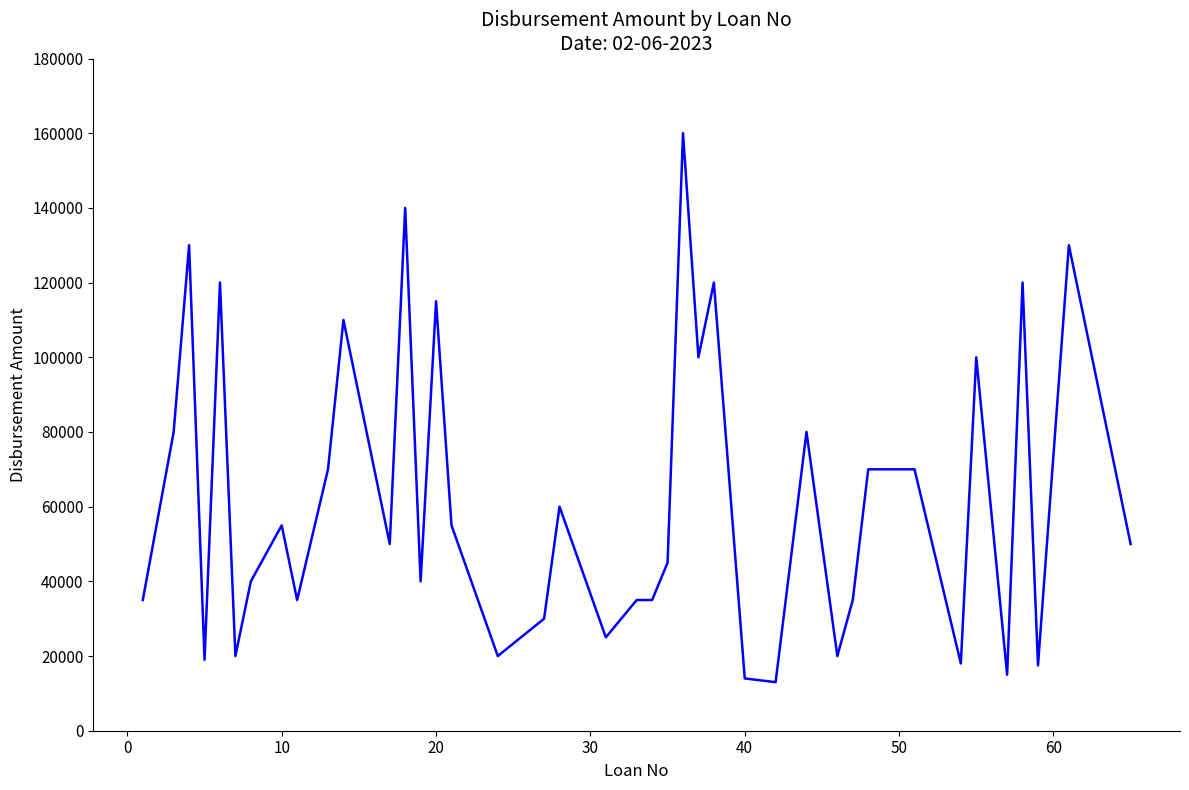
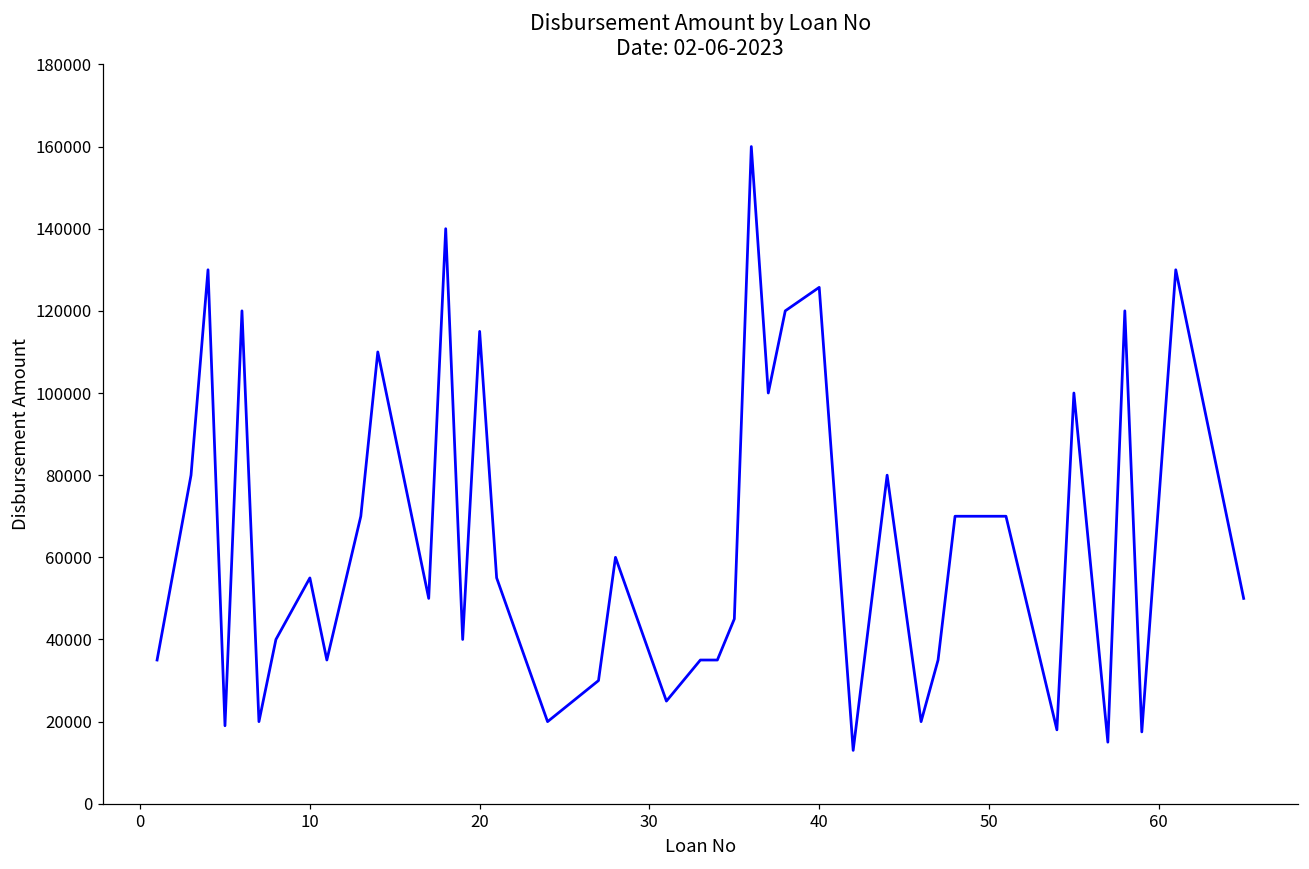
40: 14000 -> 126000
